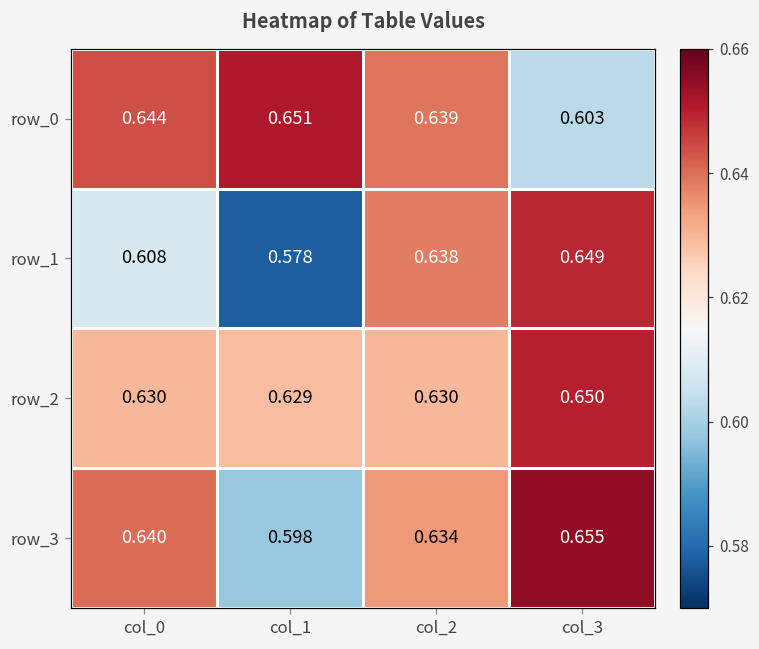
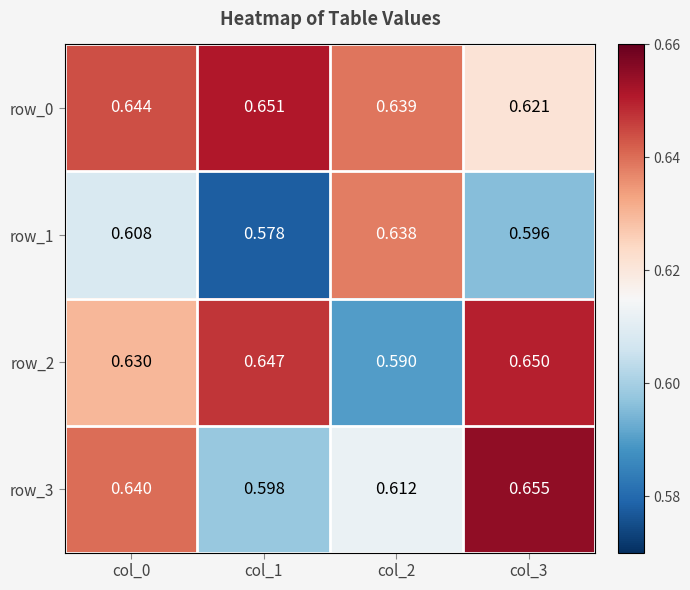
row_0, col_3: 0.603 -> 0.621
row_1, col_3: 0.649 -> 0.596
row_2, col_1: 0.629 -> 0.647
row_2, col_2: 0.630 -> 0.590
row_3, col_2: 0.634 -> 0.612
